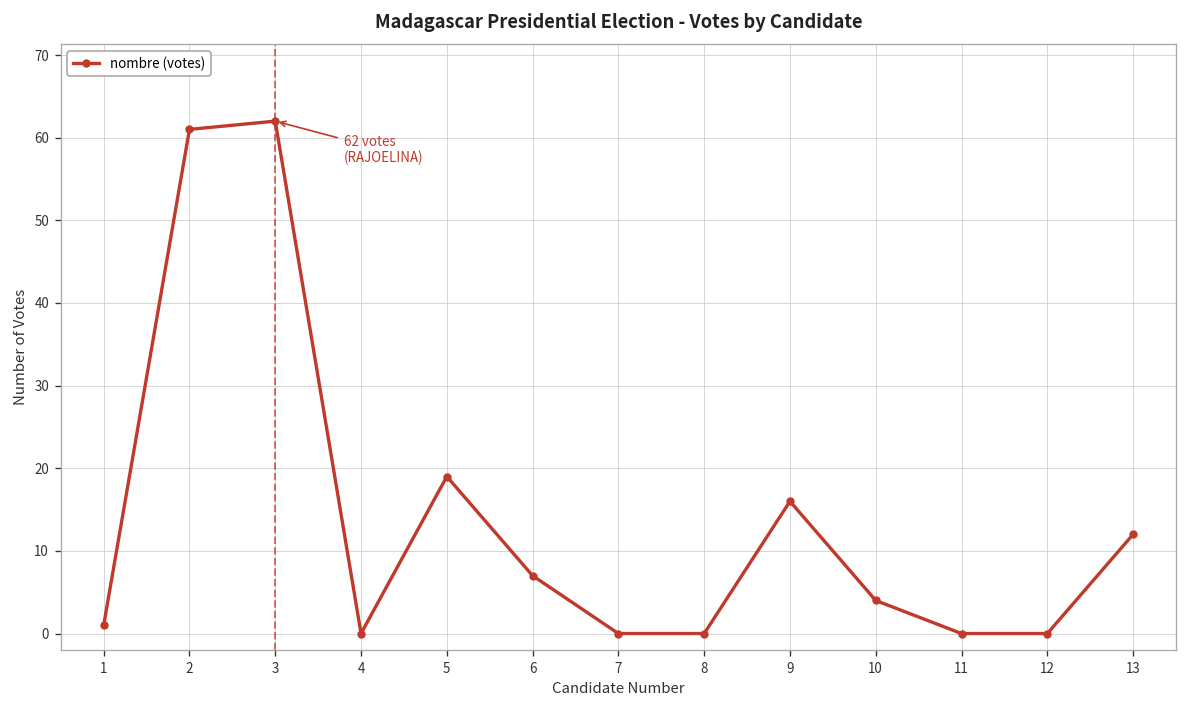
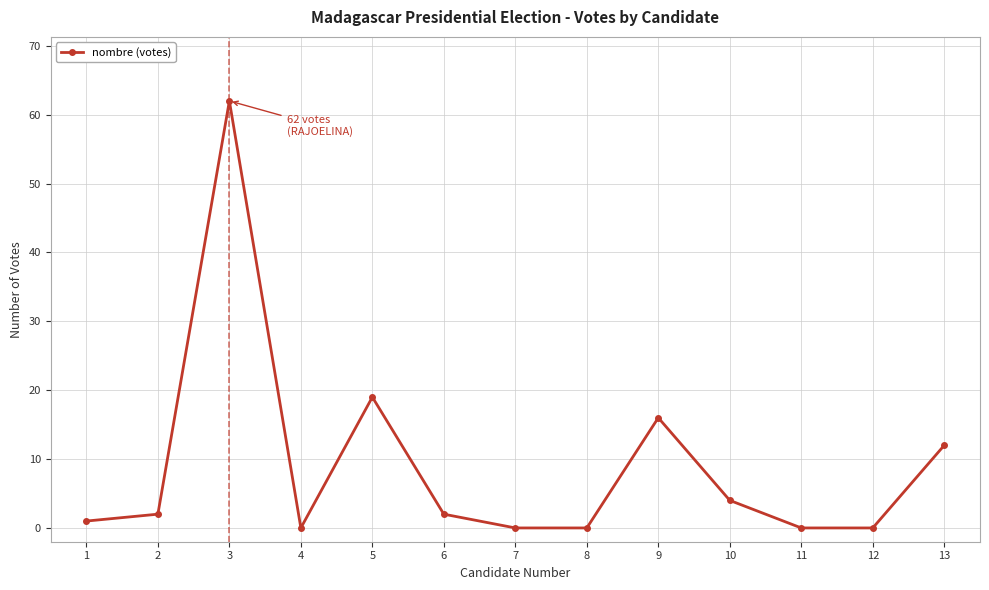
2: 61 -> 2
6: 7 -> 2
